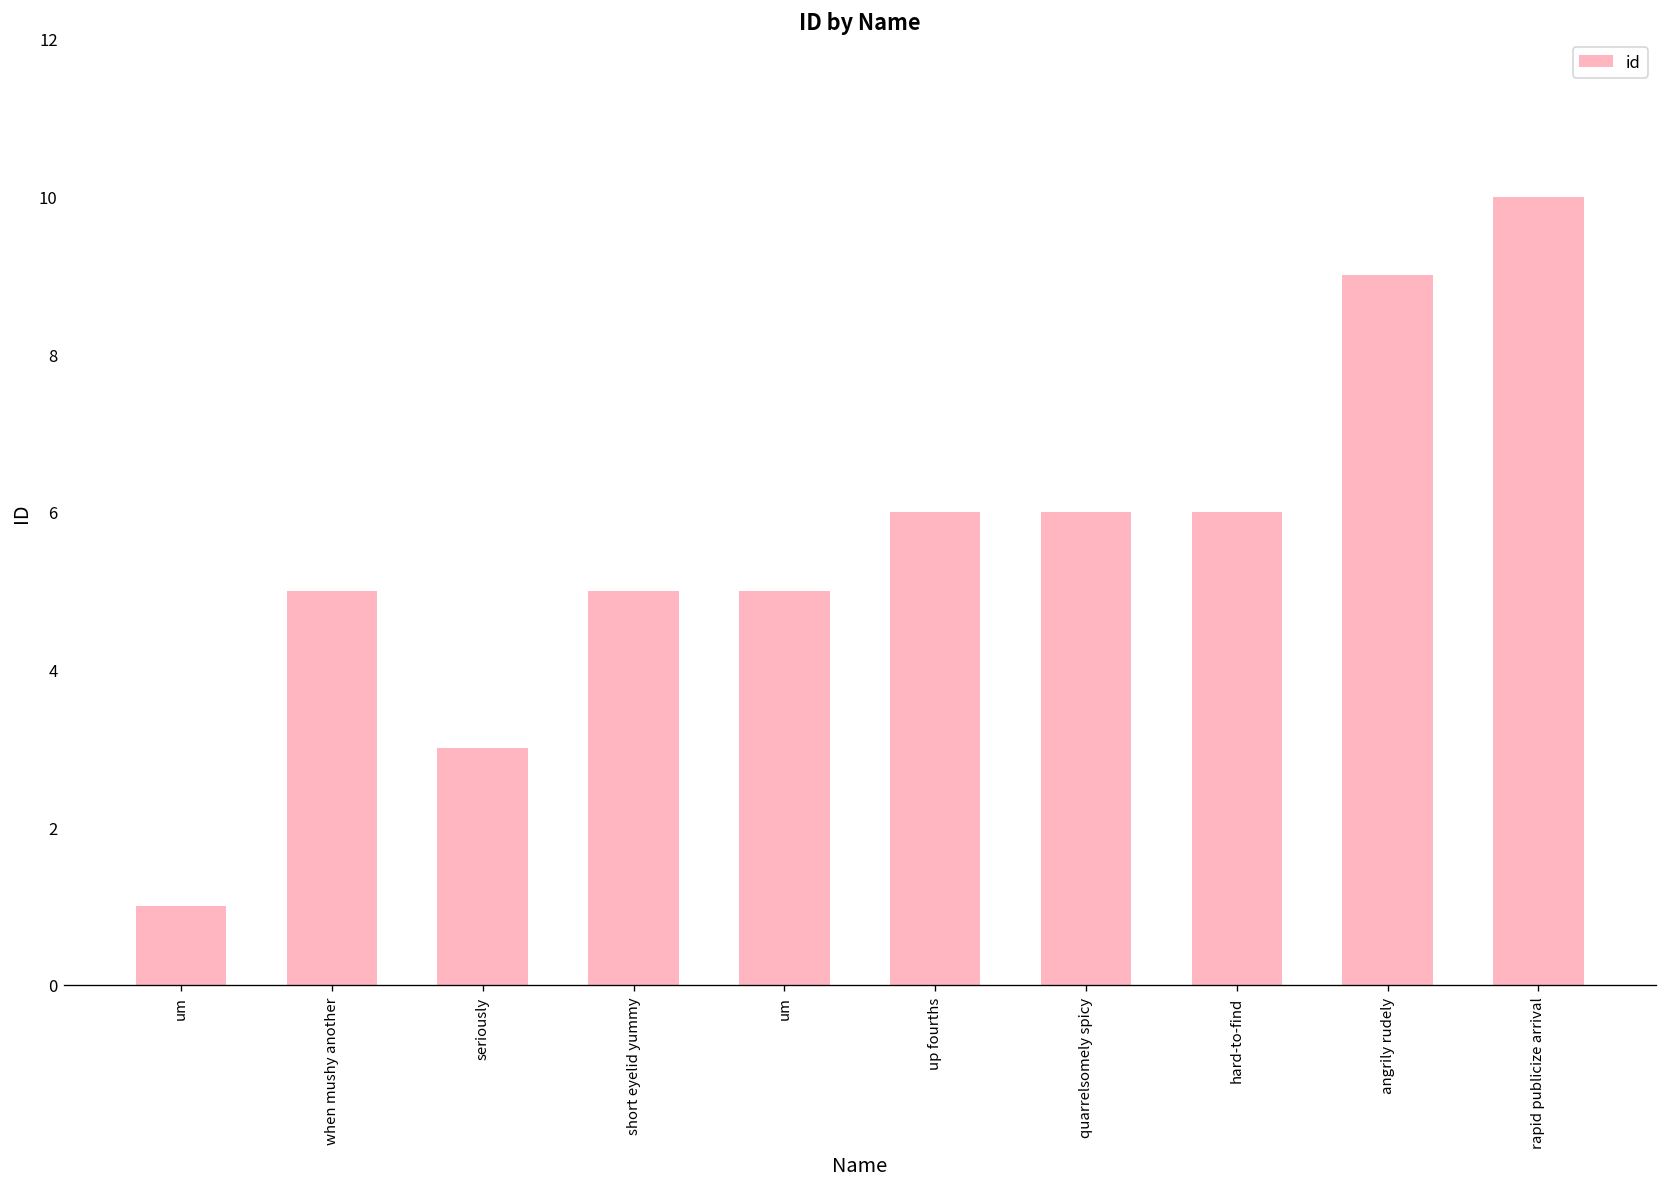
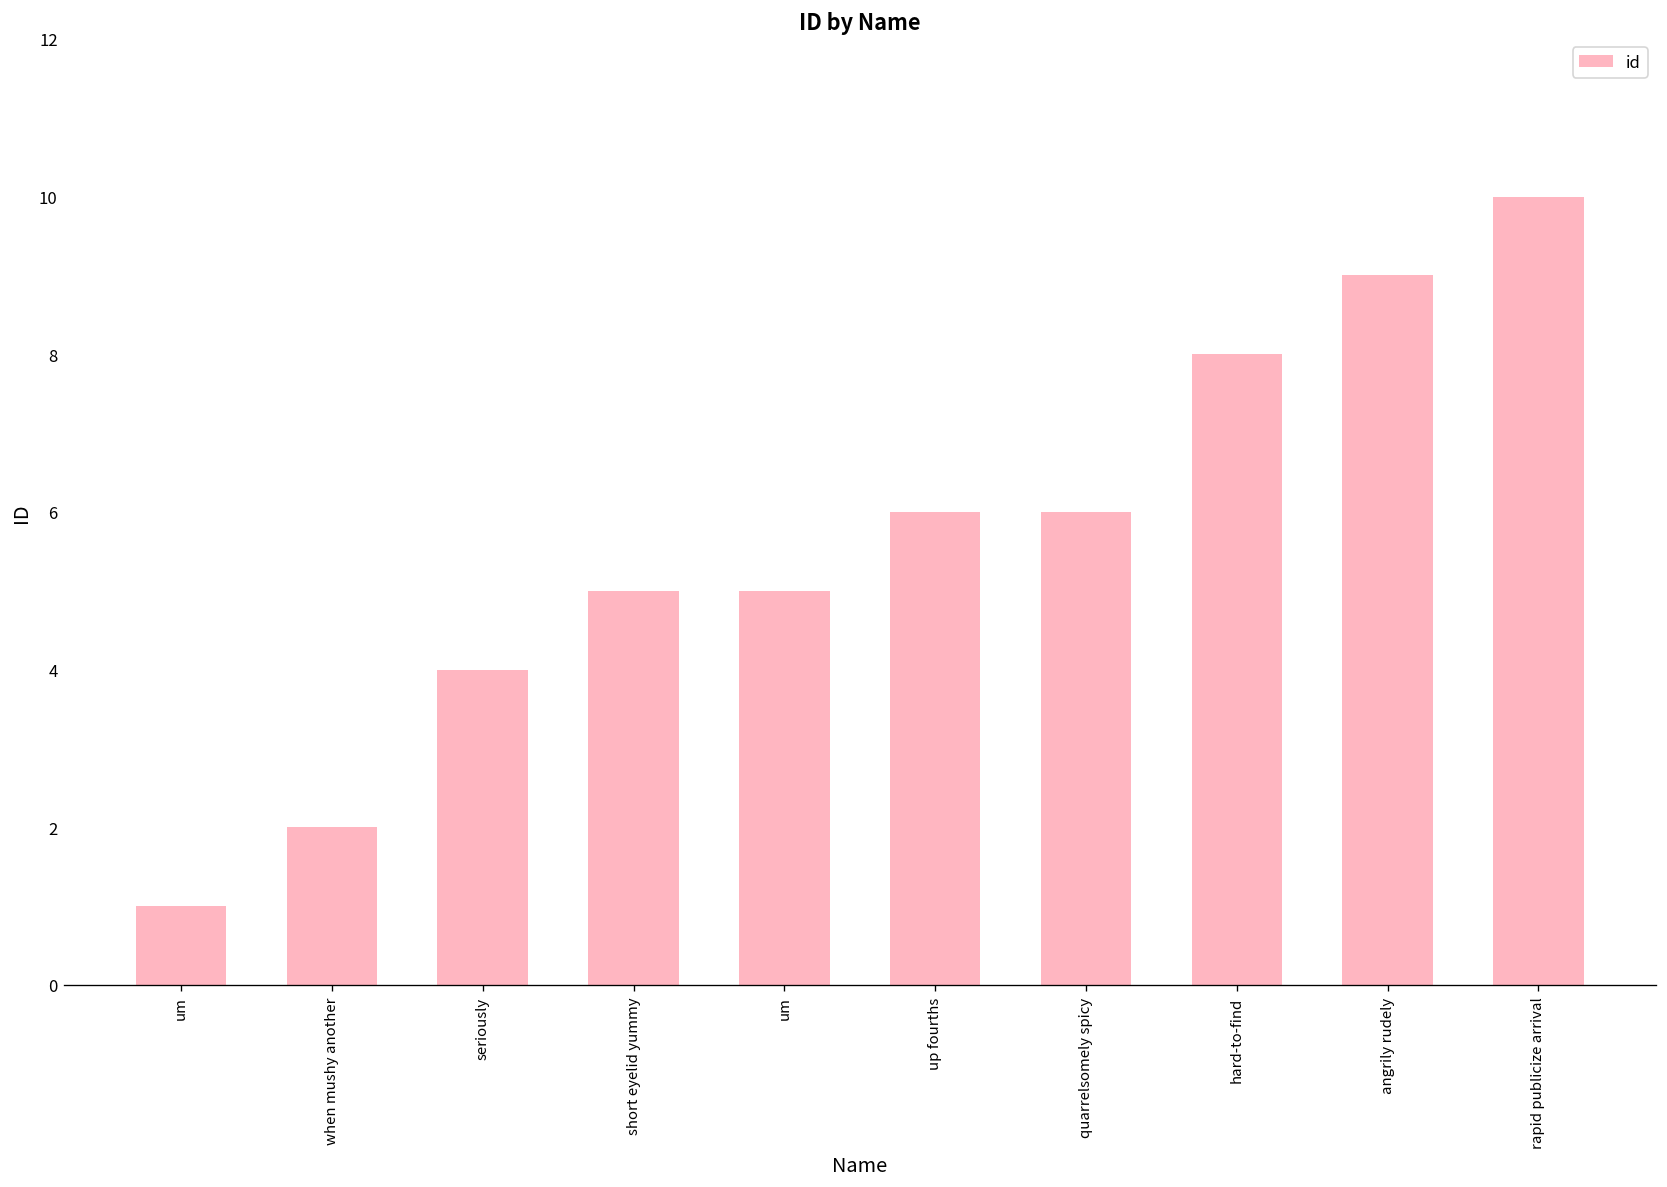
when mushy another: 5 -> 2
seriously: 3 -> 4
hard-to-find: 6 -> 8
